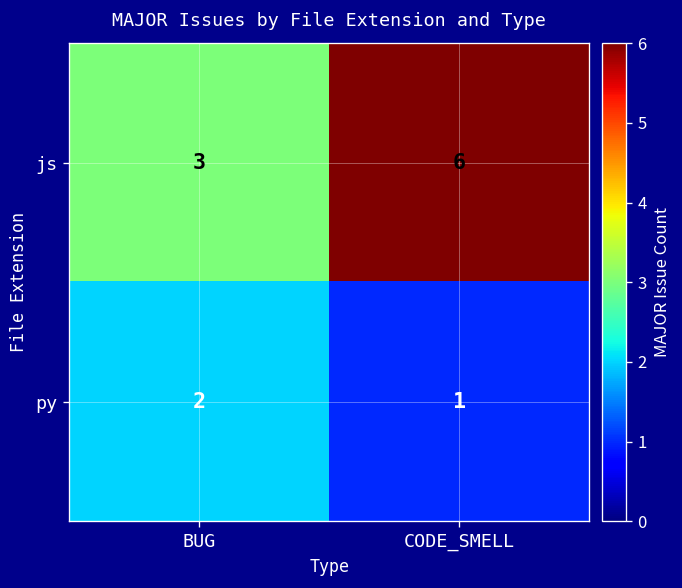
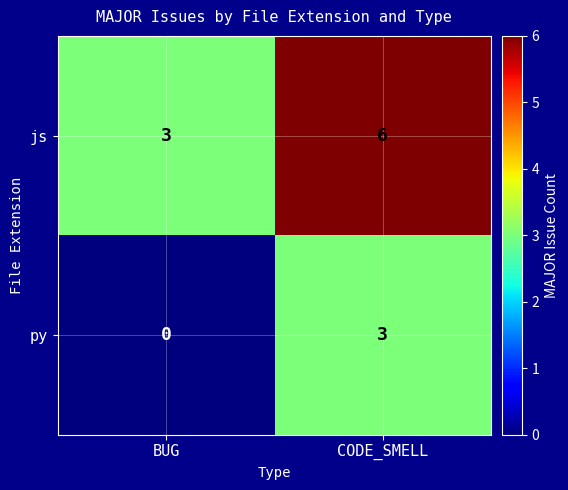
py, BUG: 2 -> 0
py, CODE_SMELL: 1 -> 3
